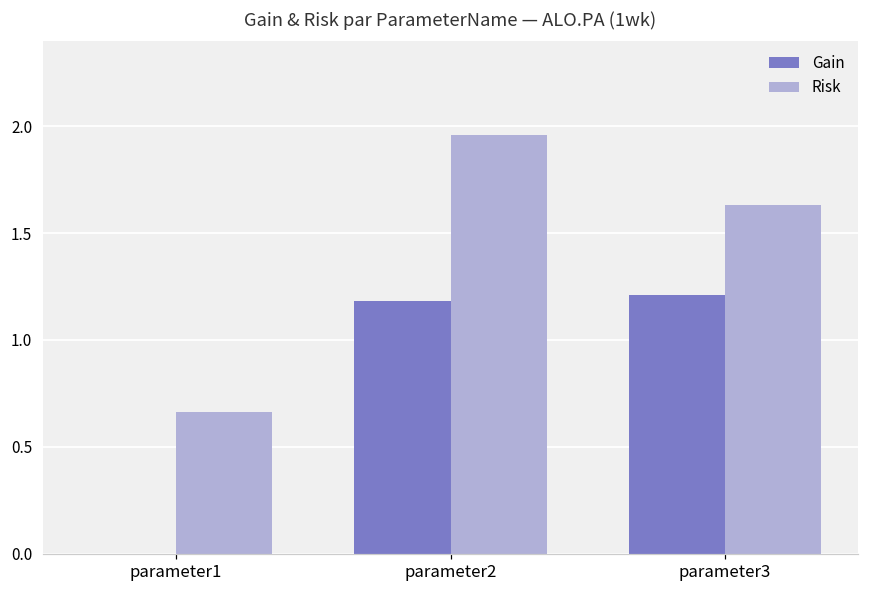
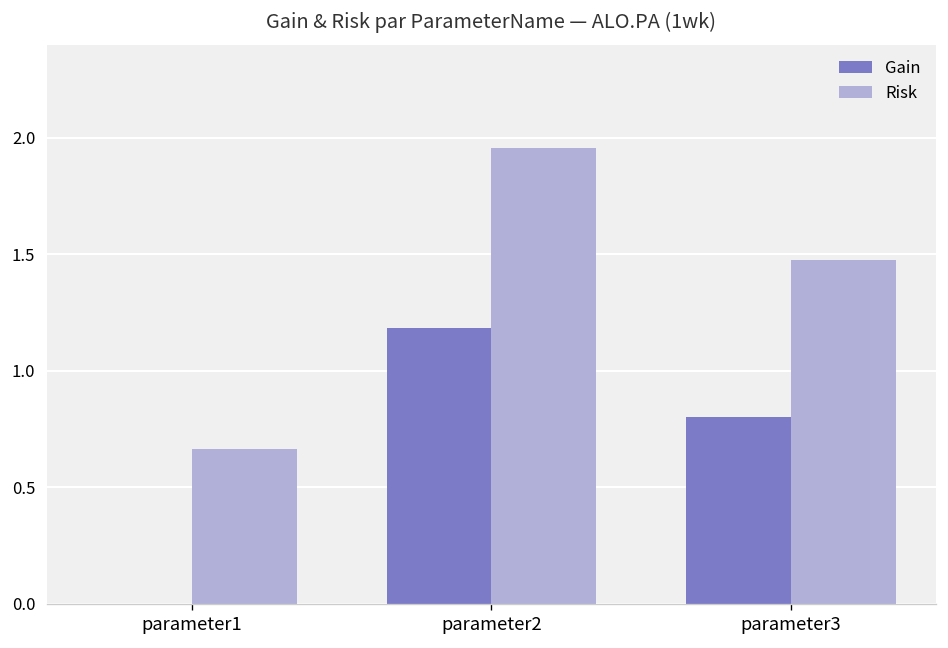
Gain, parameter3: 1.21 -> 0.80
Risk, parameter3: 1.63 -> 1.48
